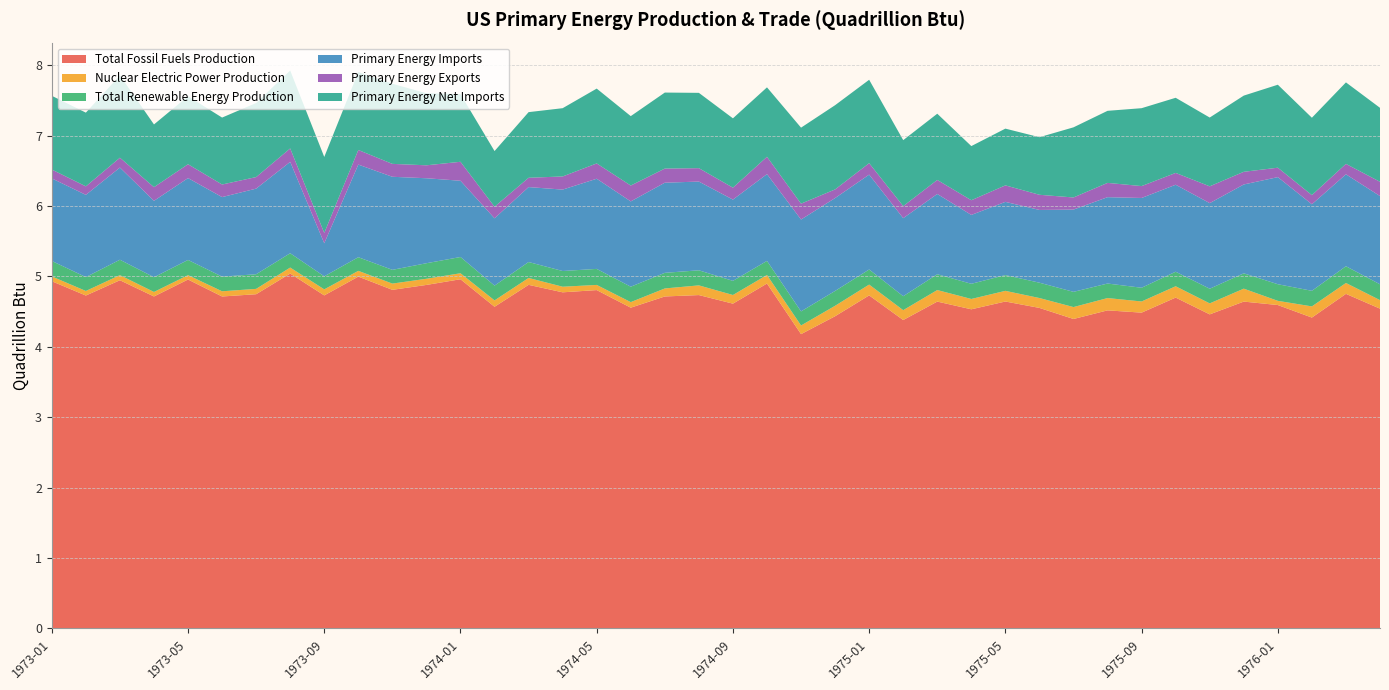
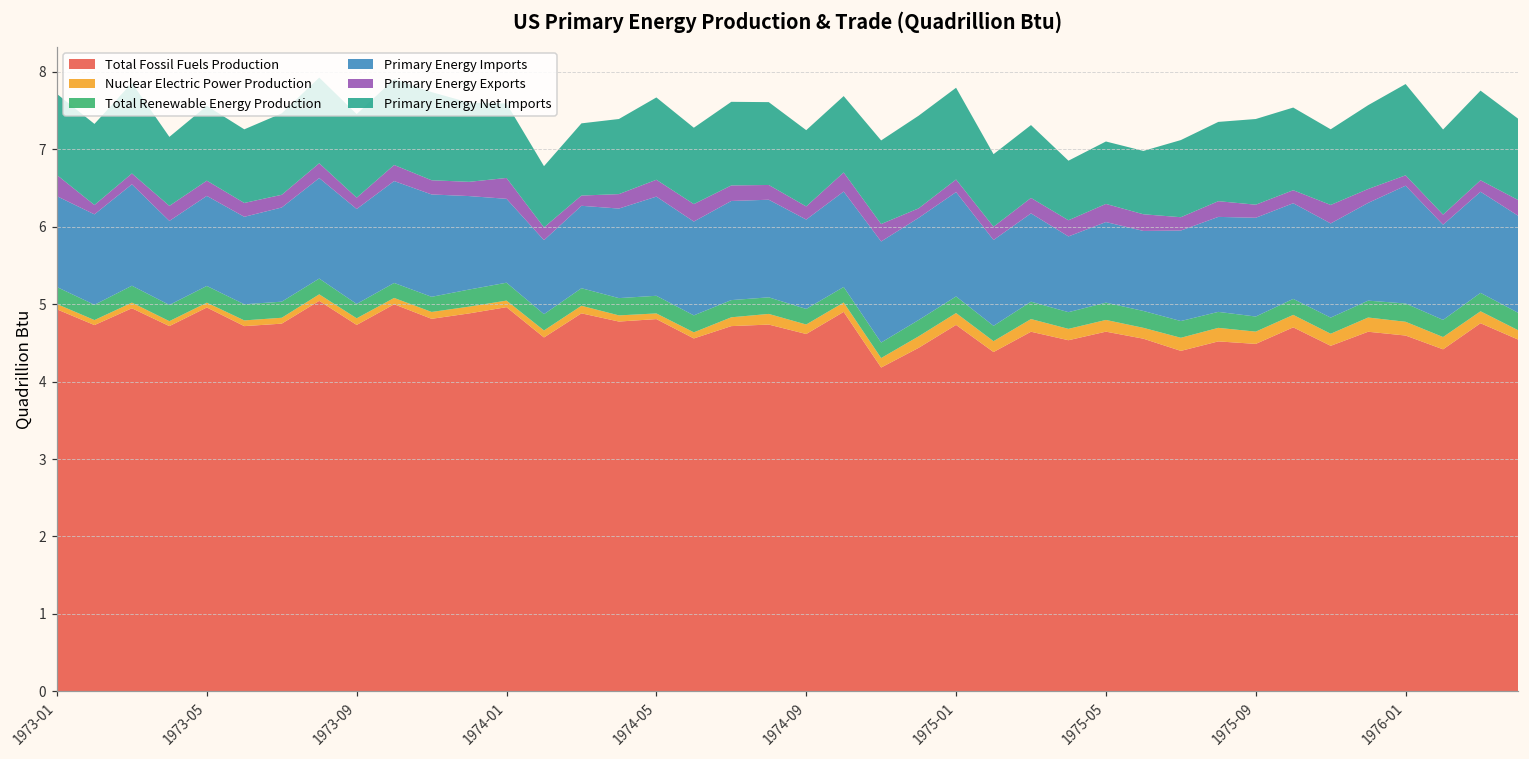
Primary Energy Exports, 1973-01: 0.1 -> 0.3
Primary Energy Imports, 1973-09: 0.5 -> 1.2
Nuclear Electric Power Production, 1976-01: 0.1 -> 0.2
